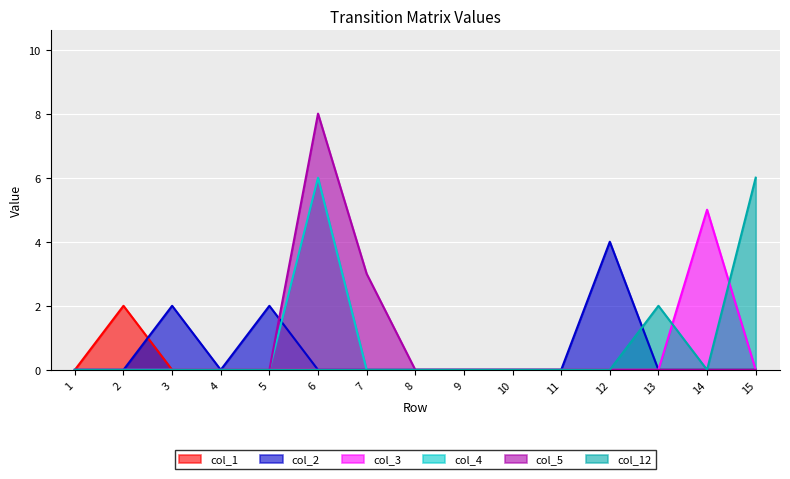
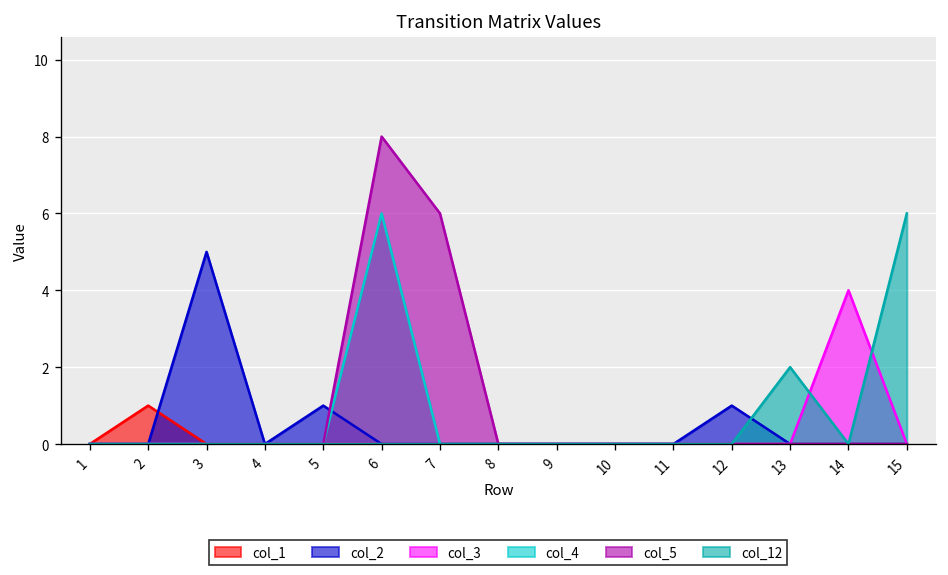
col_1, 2: 2 -> 1
col_2, 3: 2 -> 5
col_2, 5: 2 -> 1
col_5, 7: 3 -> 6
col_2, 12: 4 -> 1
col_3, 14: 5 -> 4
